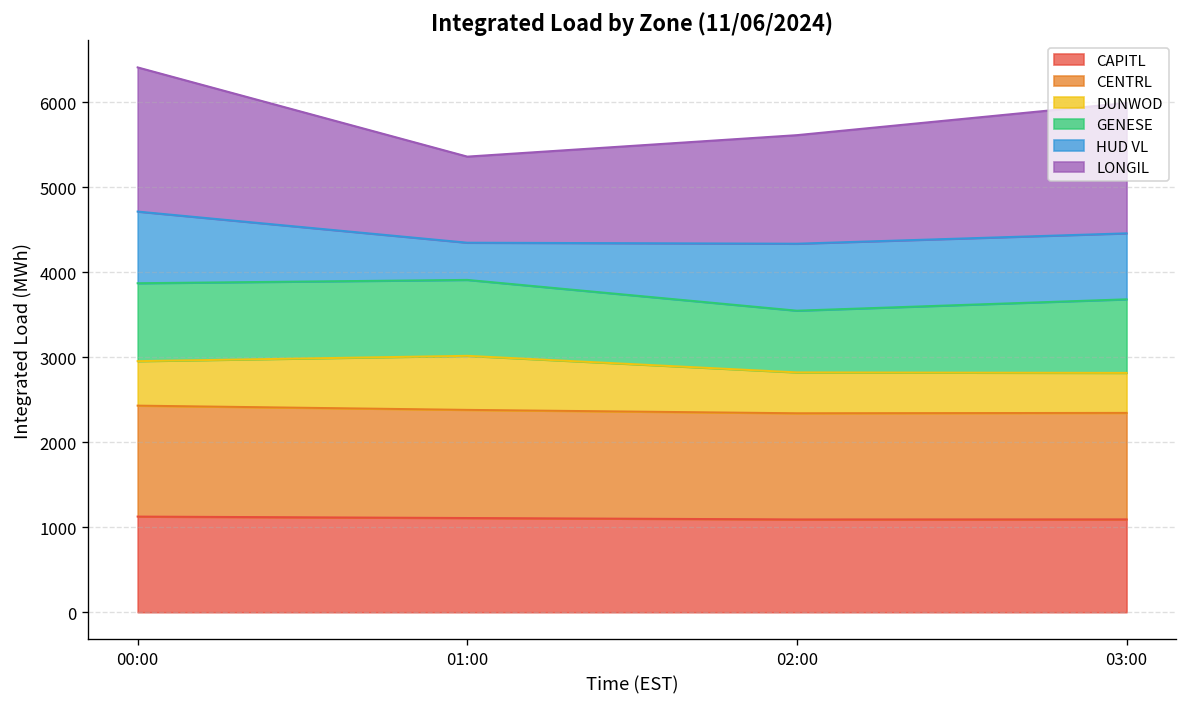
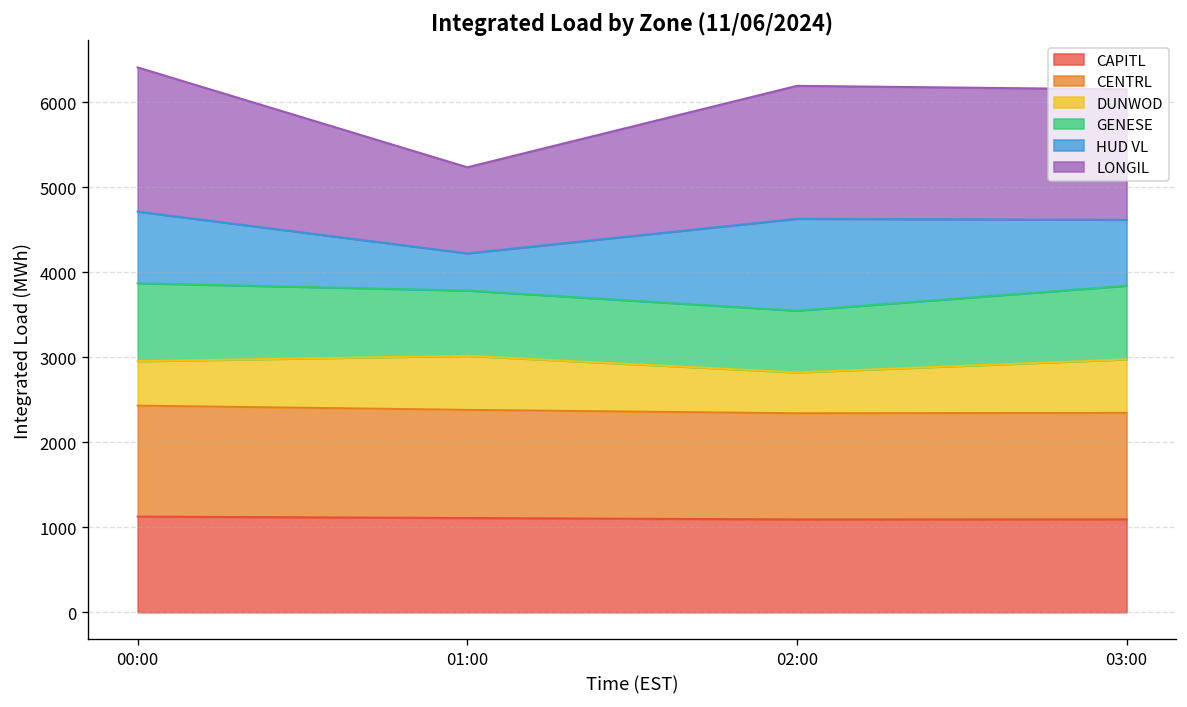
GENESE, 01:00: 900 -> 800
HUD VL, 02:00: 800 -> 1100
LONGIL, 02:00: 1300 -> 1600
DUNWOD, 03:00: 500 -> 600
